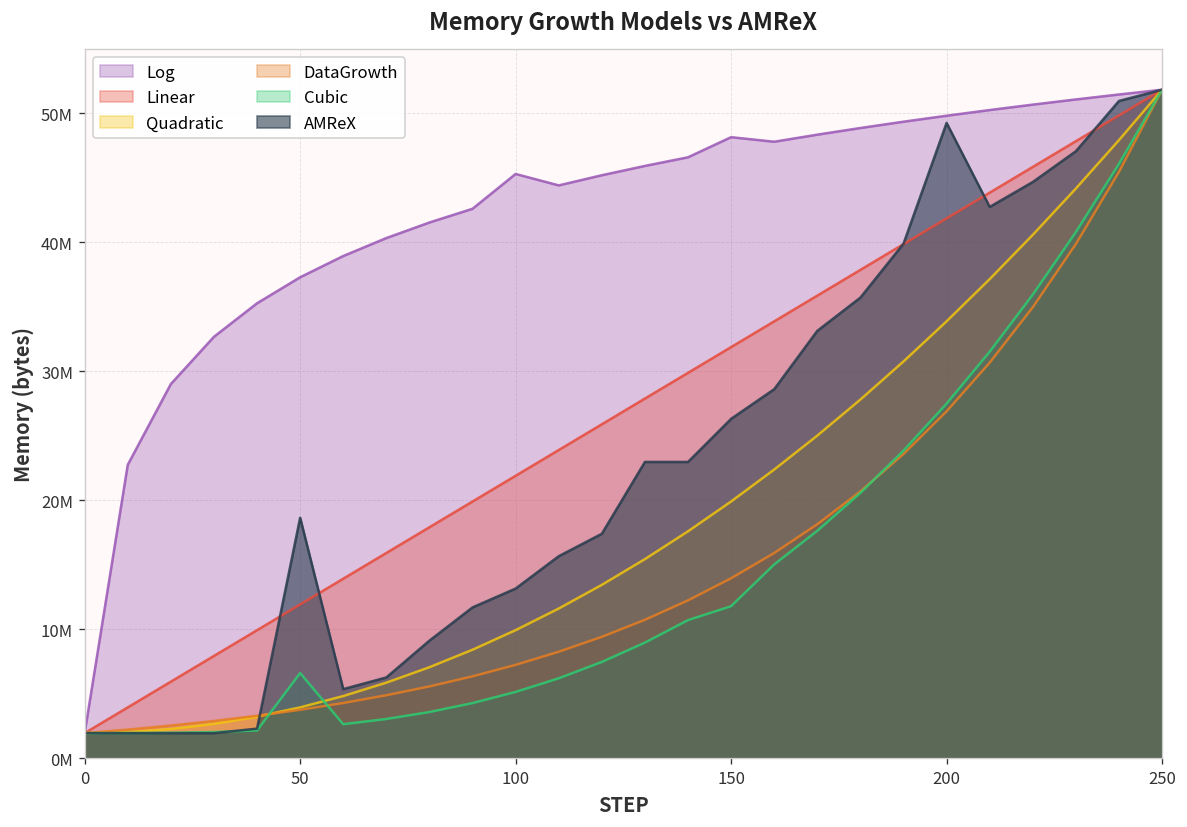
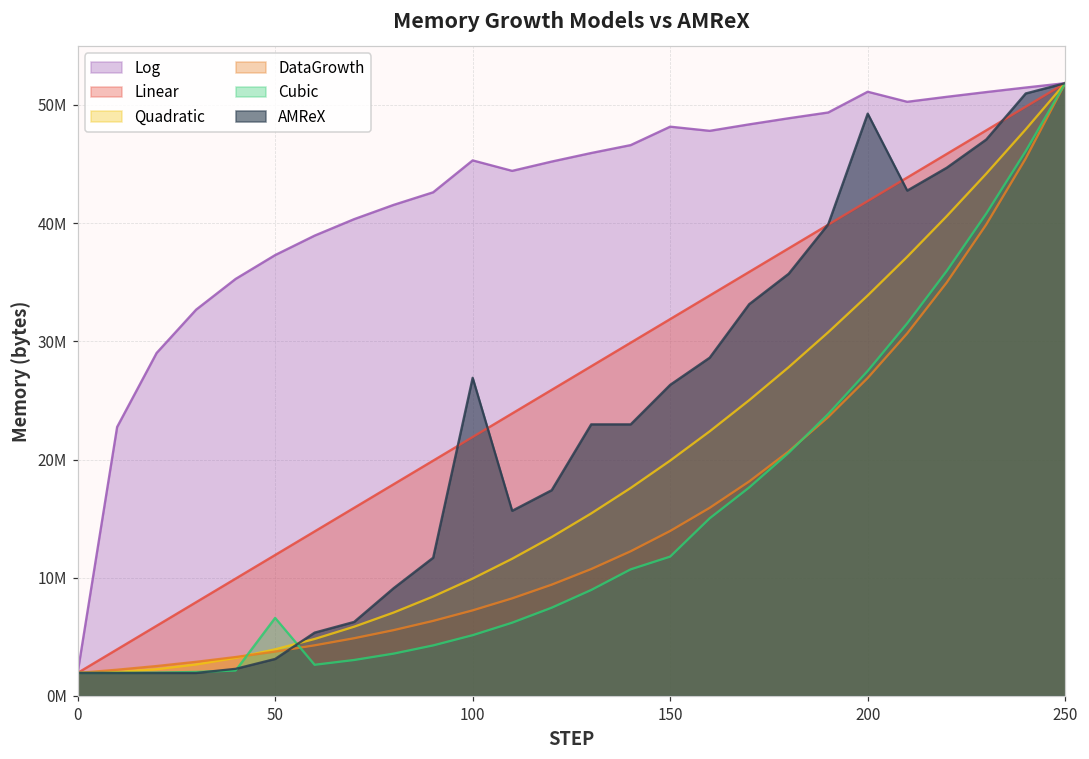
AMReX, 50: 18700000 -> 3100000
AMReX, 100: 13200000 -> 26900000
Log, 200: 49800000 -> 51100000
